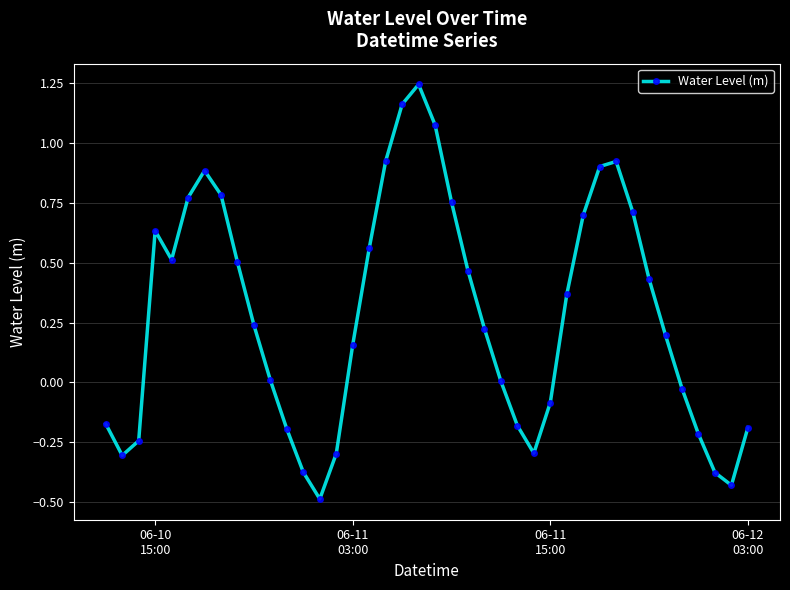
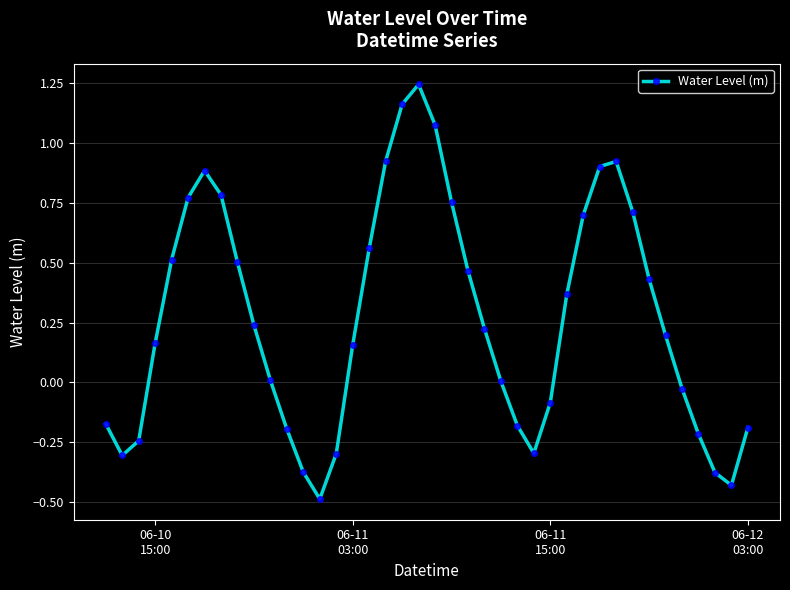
06-10 15:00: 0.63 -> 0.16
